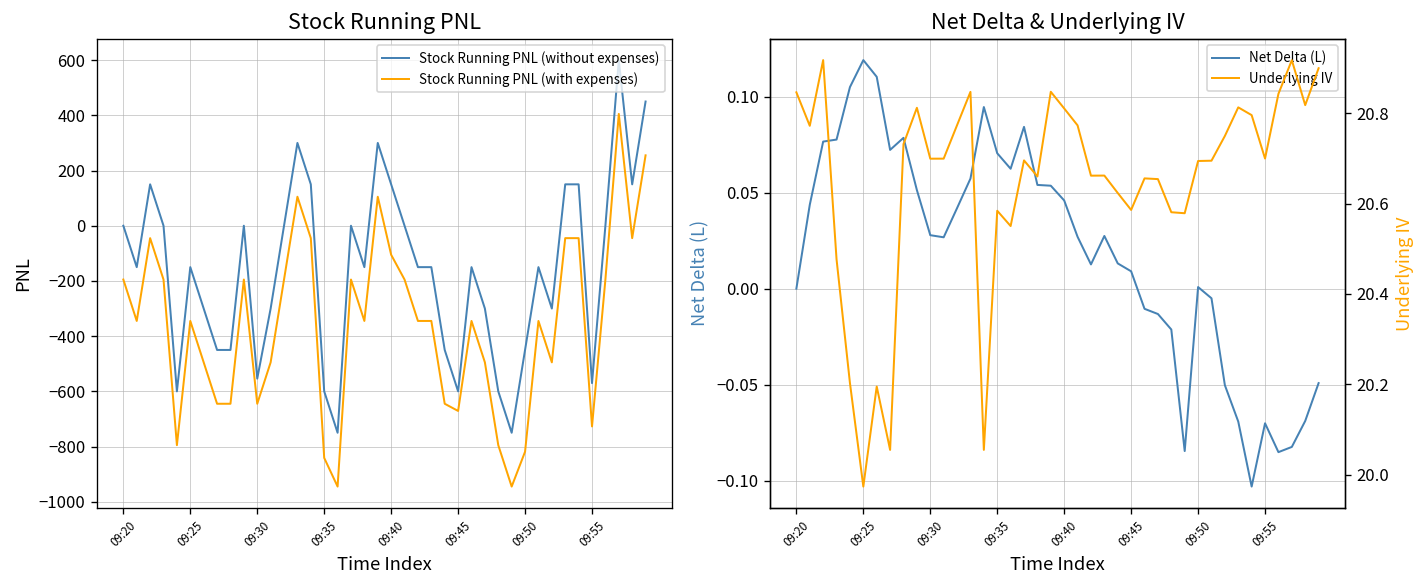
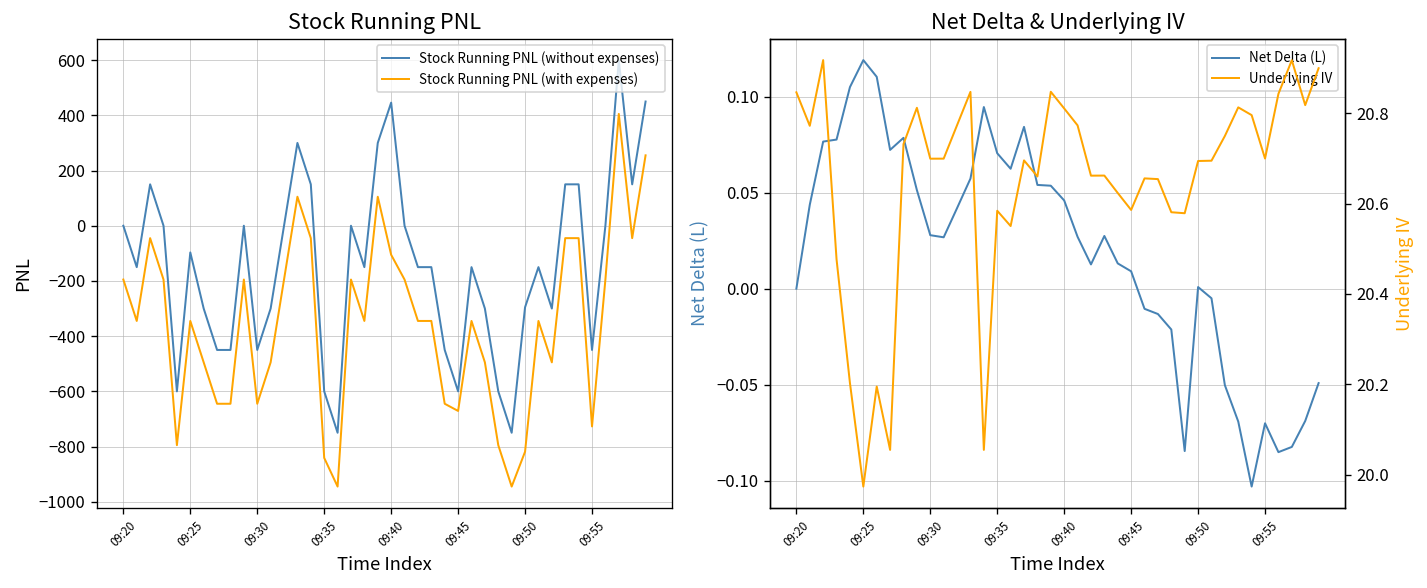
Stock Running PNL, Stock Running PNL (without expenses), 09:25: -150 -> -100
Stock Running PNL, Stock Running PNL (without expenses), 09:30: -550 -> -450
Stock Running PNL, Stock Running PNL (without expenses), 09:40: 150 -> 450
Stock Running PNL, Stock Running PNL (without expenses), 09:50: -450 -> -300
Stock Running PNL, Stock Running PNL (without expenses), 09:55: -570 -> -450
